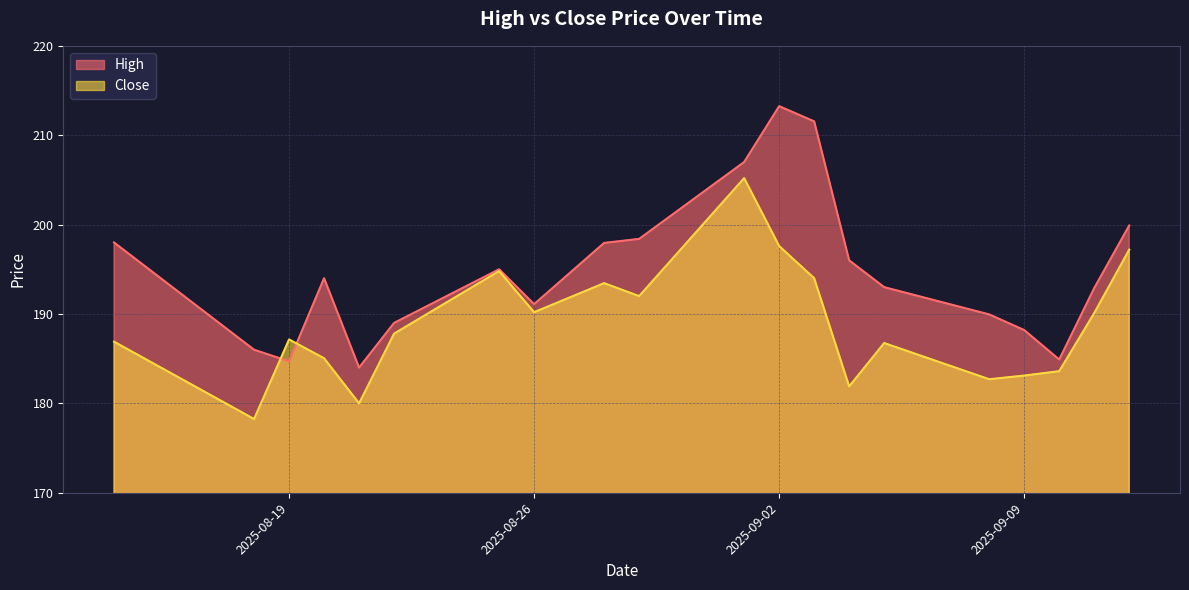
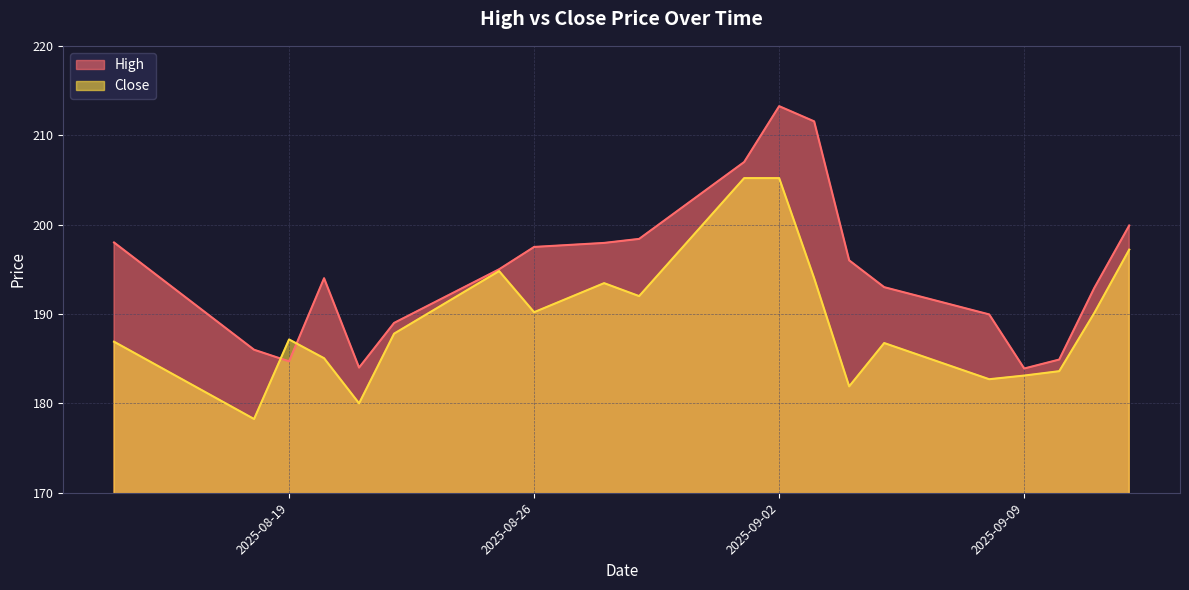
High, 2025-08-26: 191 -> 198
Close, 2025-09-02: 198 -> 205
High, 2025-09-09: 188 -> 184
